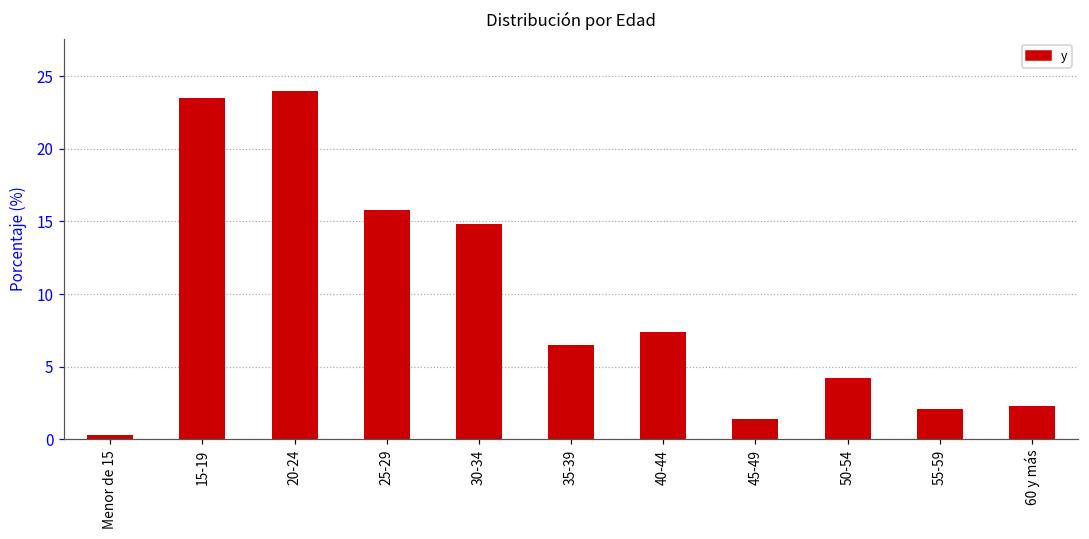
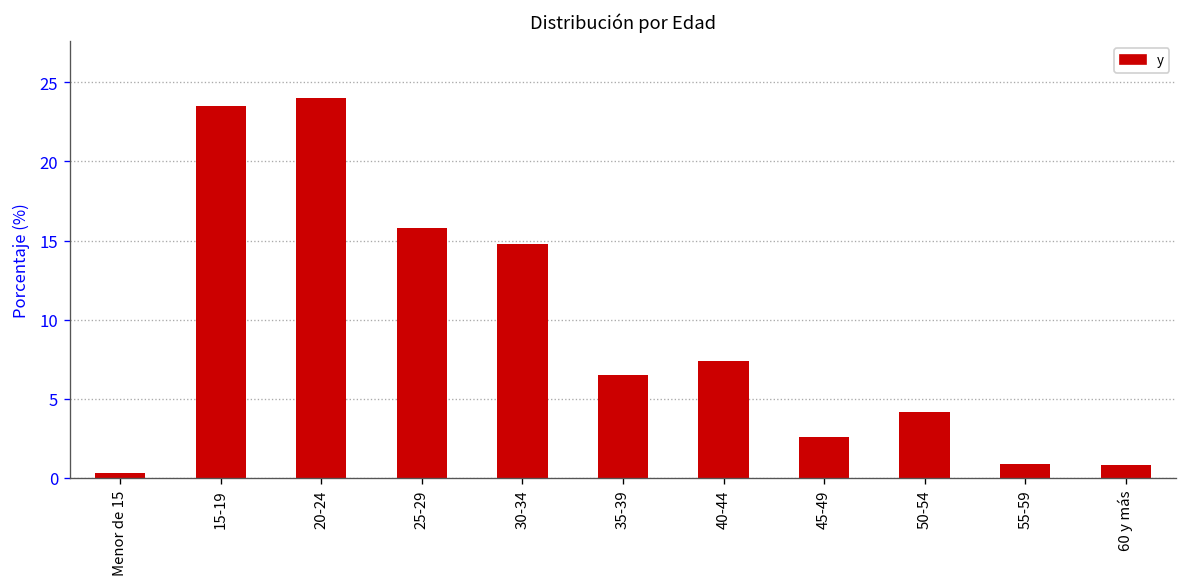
45-49: 1.4 -> 2.6
55-59: 2.1 -> 0.9
60 y más: 2.3 -> 0.8
